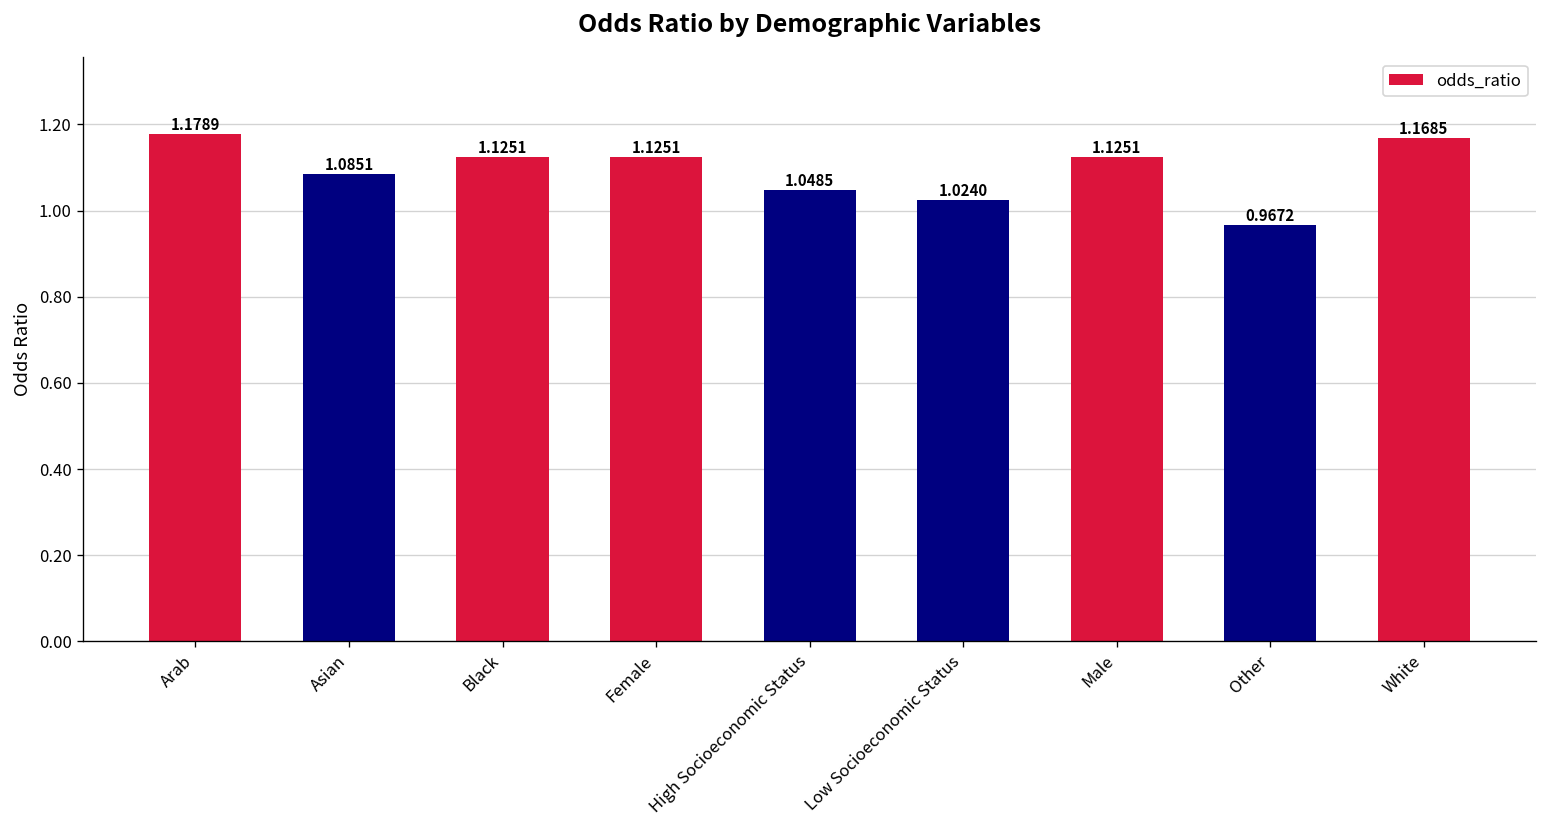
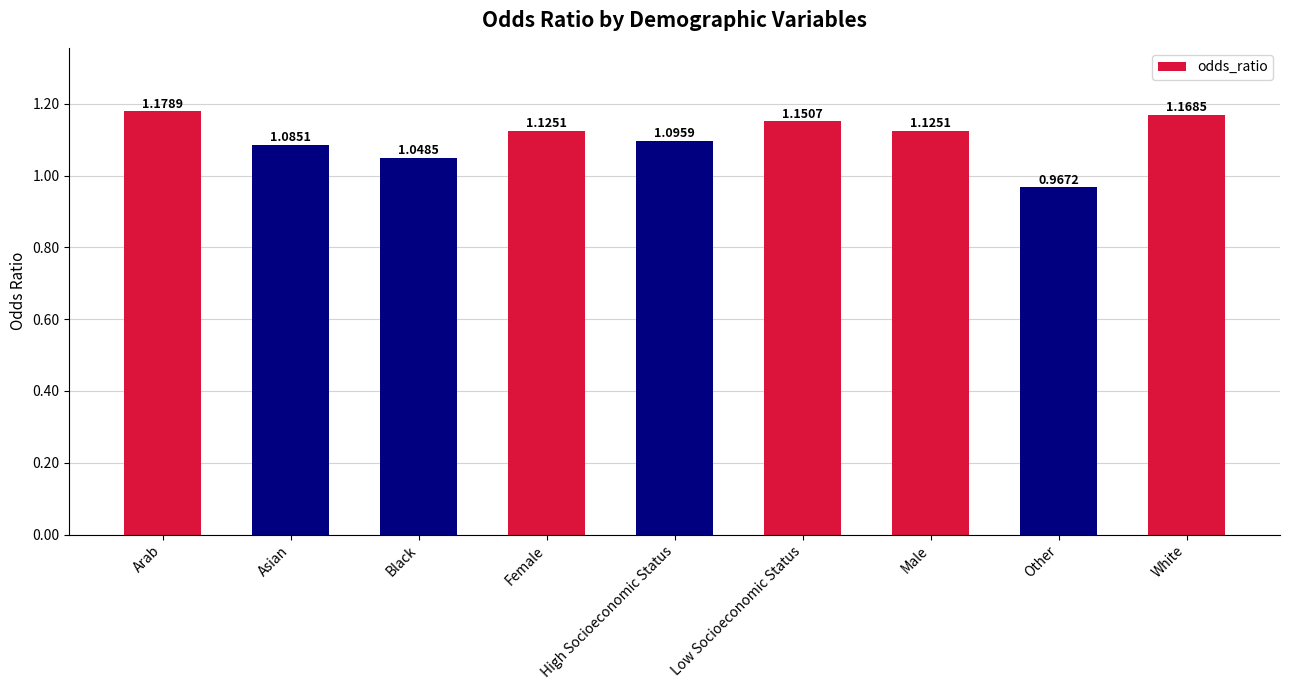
Black: 1.1251 -> 1.0485
High Socioeconomic Status: 1.0485 -> 1.0959
Low Socioeconomic Status: 1.0240 -> 1.1507
